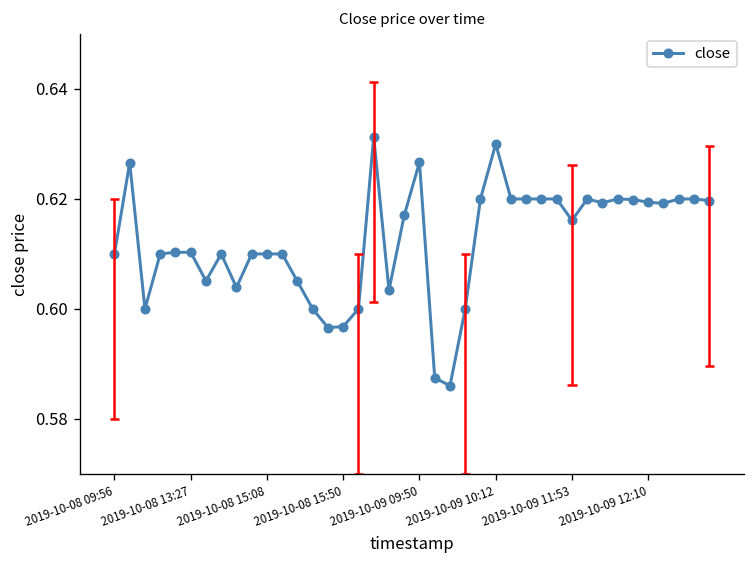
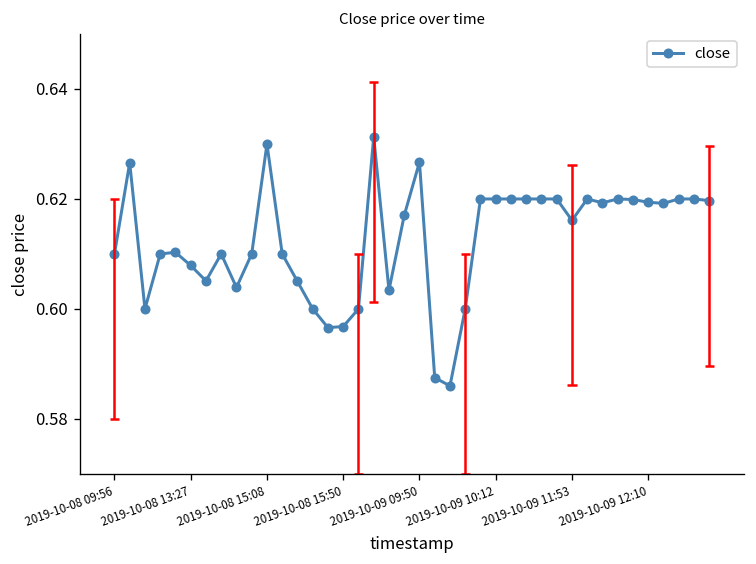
2019-10-08 13:27: 0.610 -> 0.608
2019-10-08 15:08: 0.61 -> 0.63
2019-10-09 10:12: 0.63 -> 0.62
